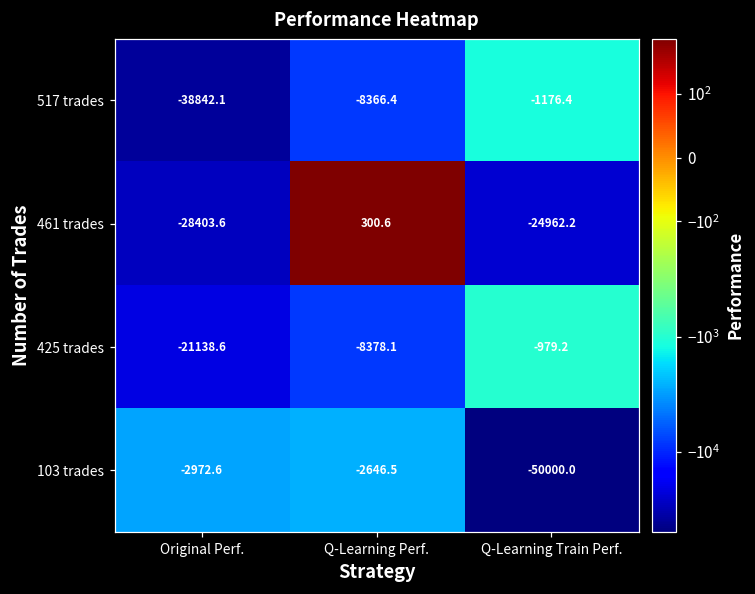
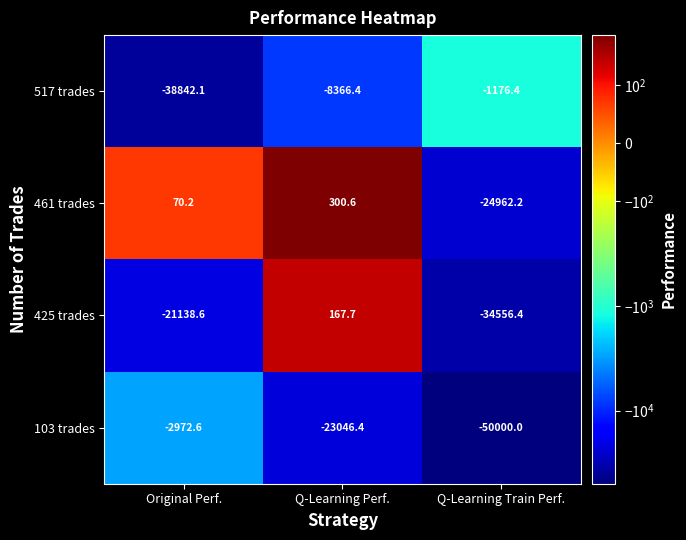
461 trades, Original Perf.: -28403.6 -> 70.2
425 trades, Q-Learning Perf.: -8378.1 -> 167.7
425 trades, Q-Learning Train Perf.: -979.2 -> -34556.4
103 trades, Q-Learning Perf.: -2646.5 -> -23046.4
